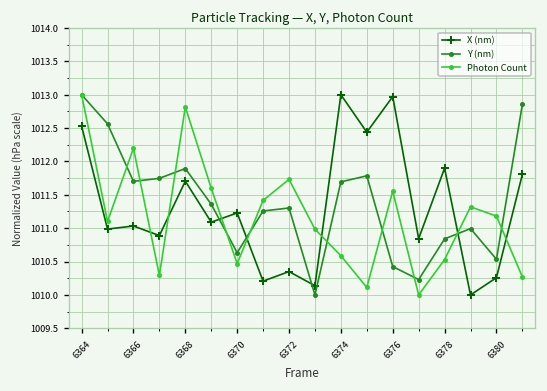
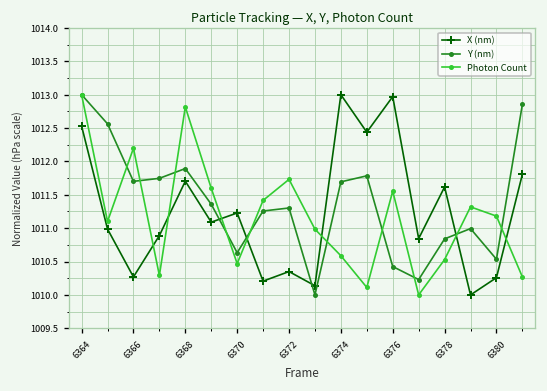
X (nm), 6366: 1011.0 -> 1010.3
X (nm), 6378: 1011.9 -> 1011.6
